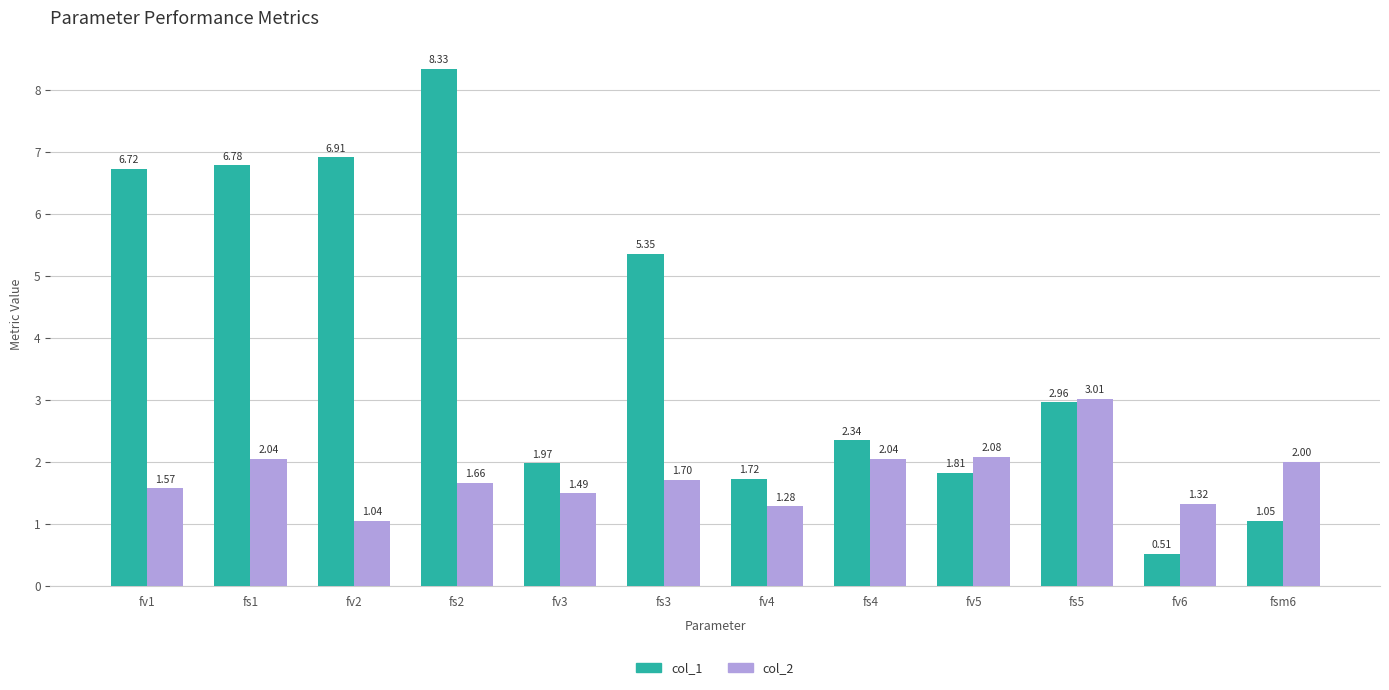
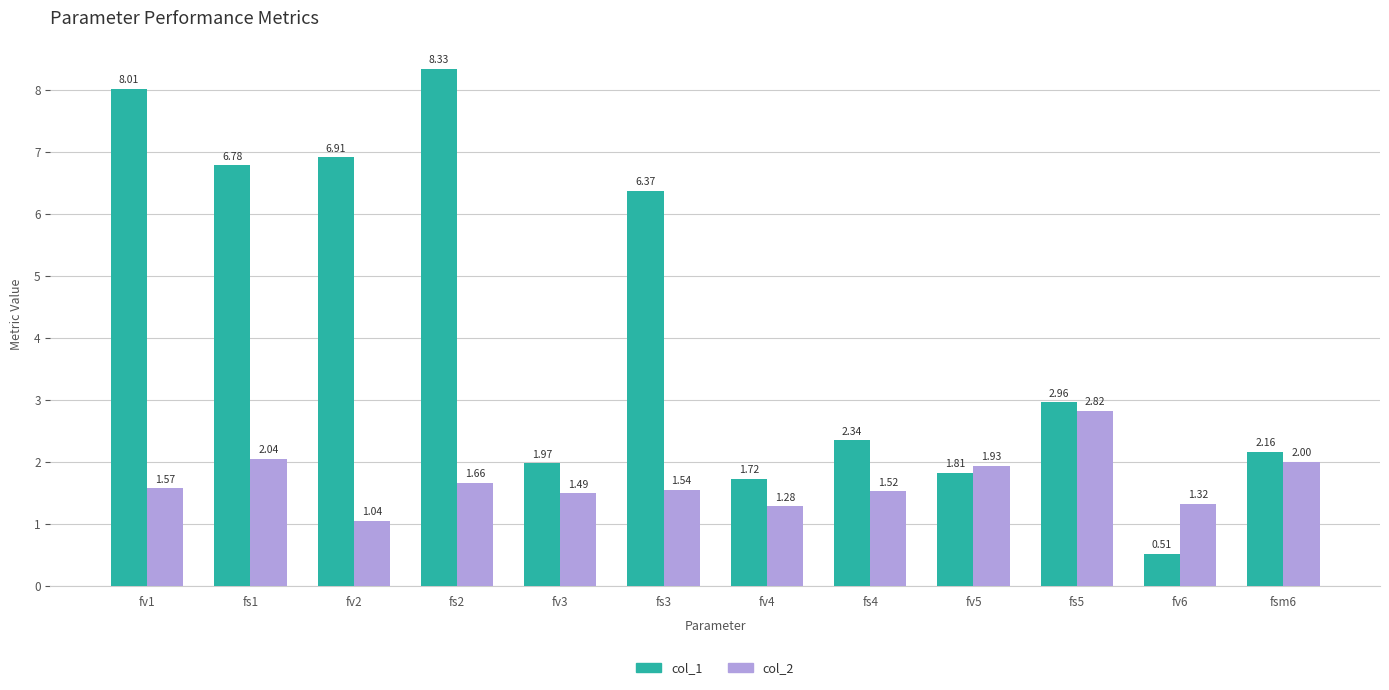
col_1, fv1: 6.72 -> 8.01
col_1, fs3: 5.35 -> 6.37
col_2, fs3: 1.70 -> 1.54
col_2, fs4: 2.04 -> 1.52
col_2, fv5: 2.08 -> 1.93
col_2, fs5: 3.01 -> 2.82
col_1, fsm6: 1.05 -> 2.16
